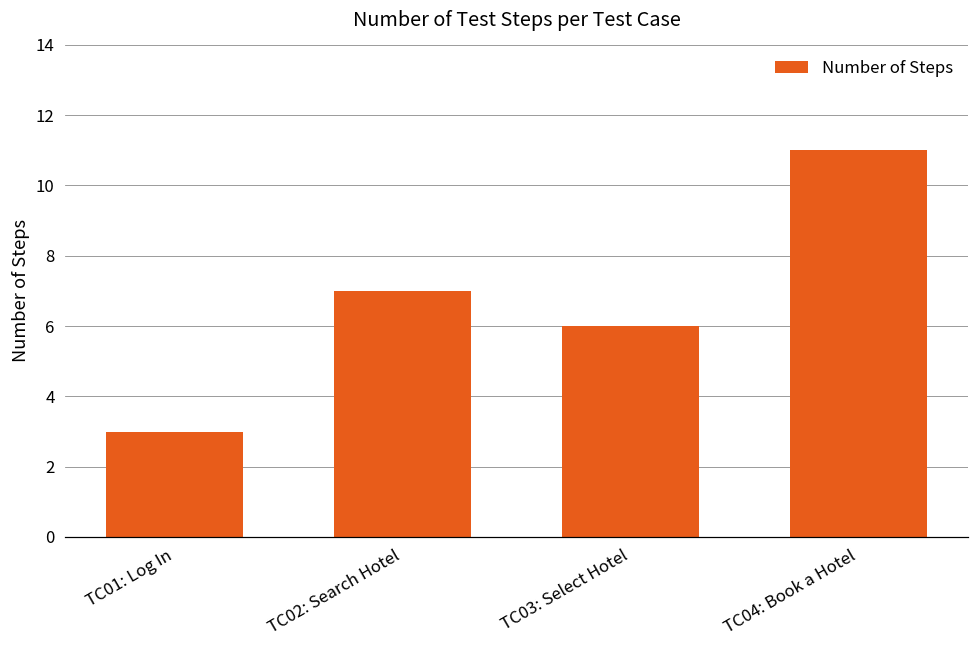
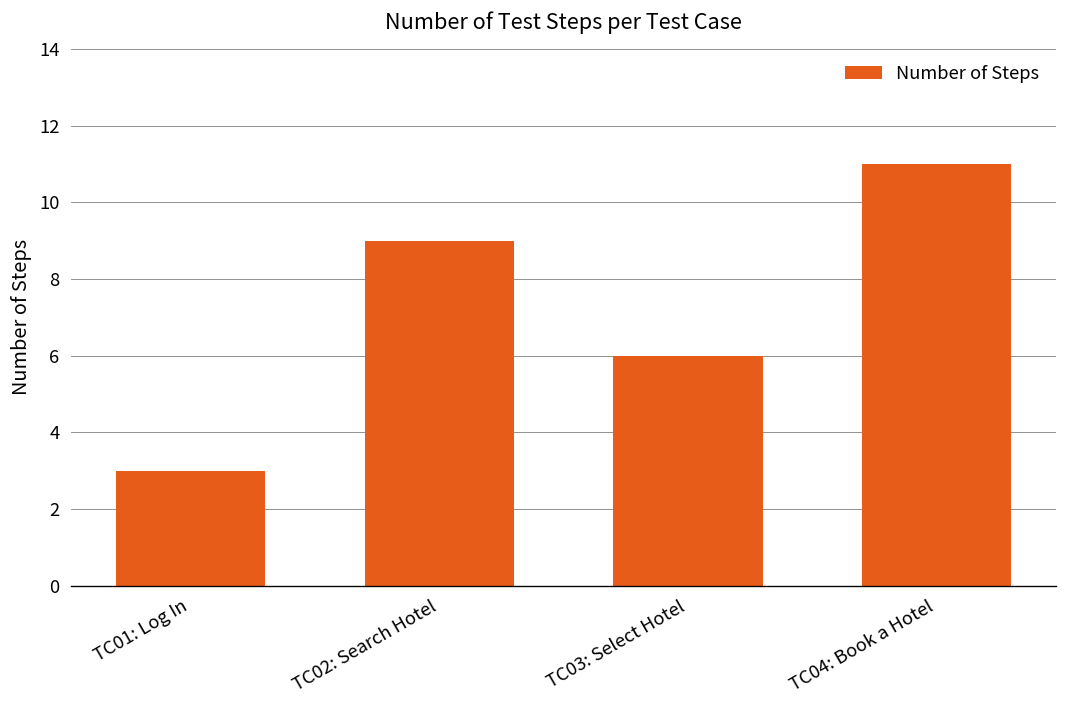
TC02: Search Hotel: 7 -> 9
